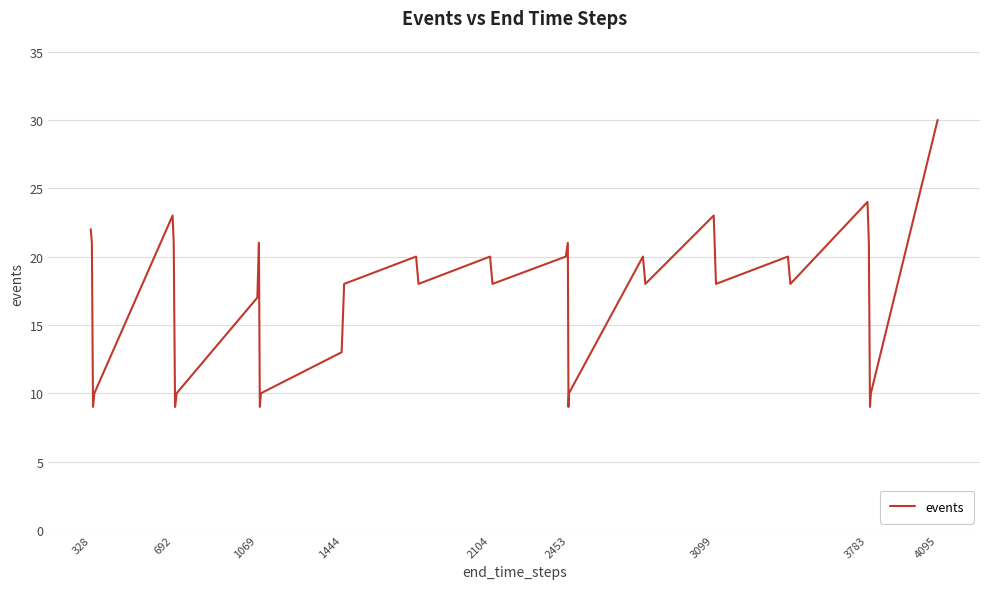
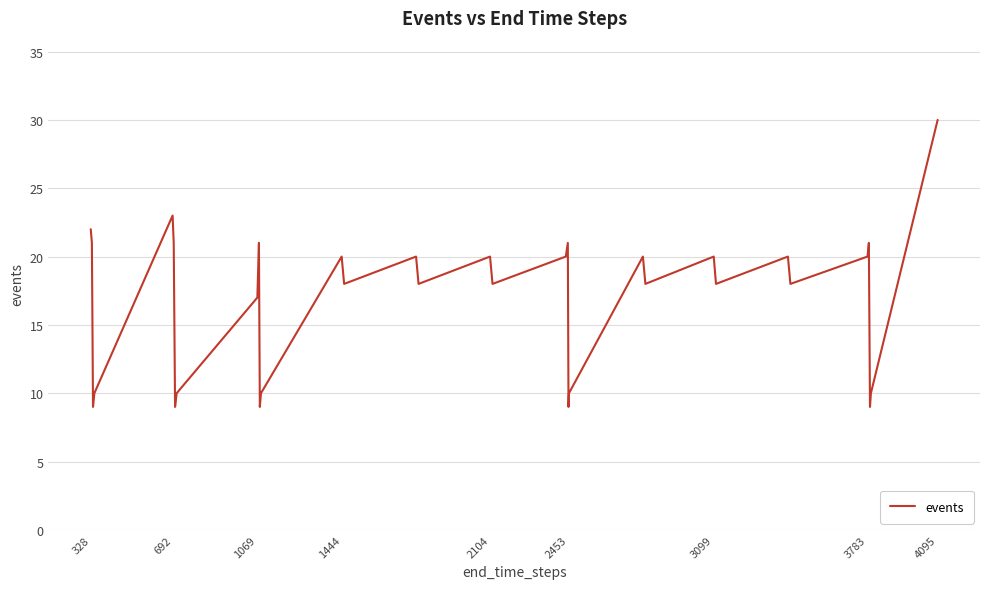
1444: 13 -> 20
3099: 23 -> 20
3783: 24 -> 20
